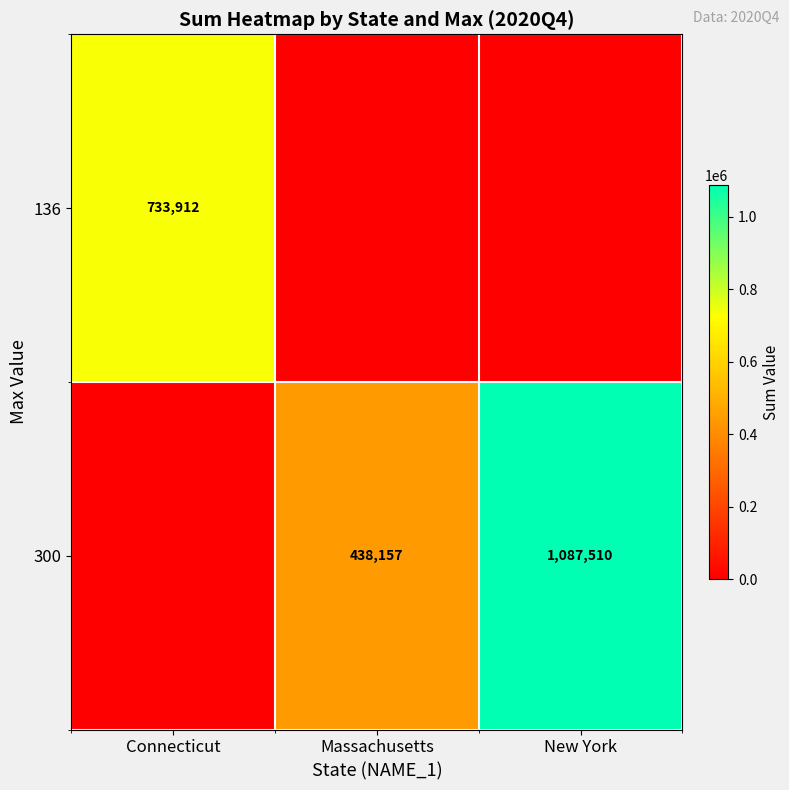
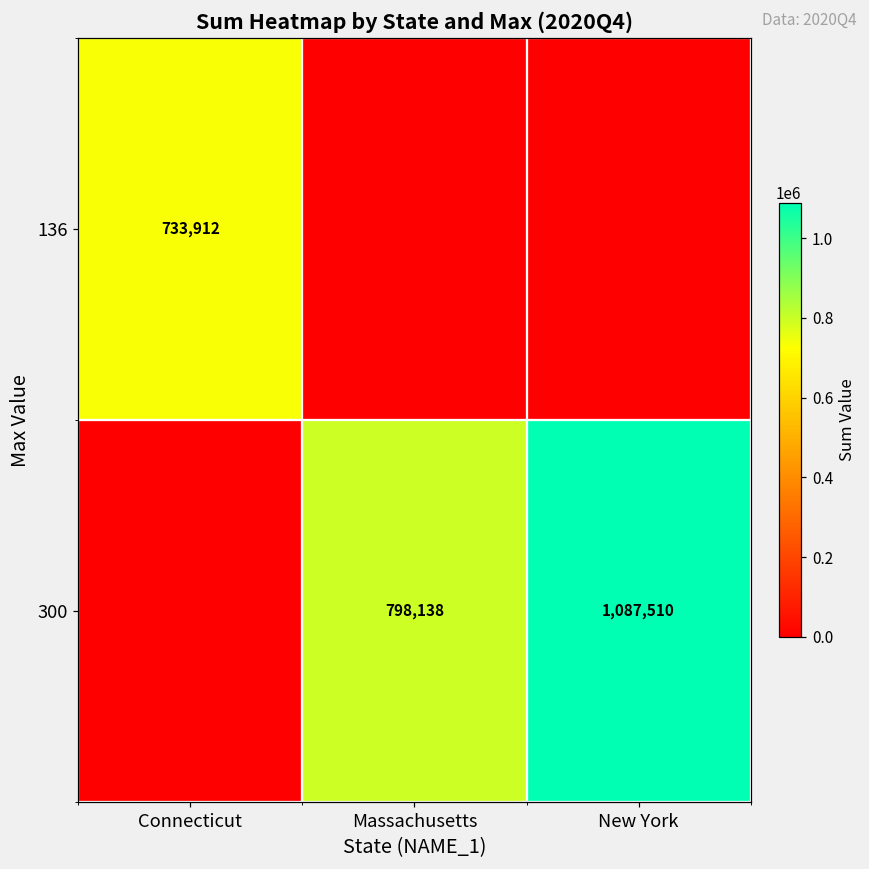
300, Massachusetts: 438,157 -> 798,138
